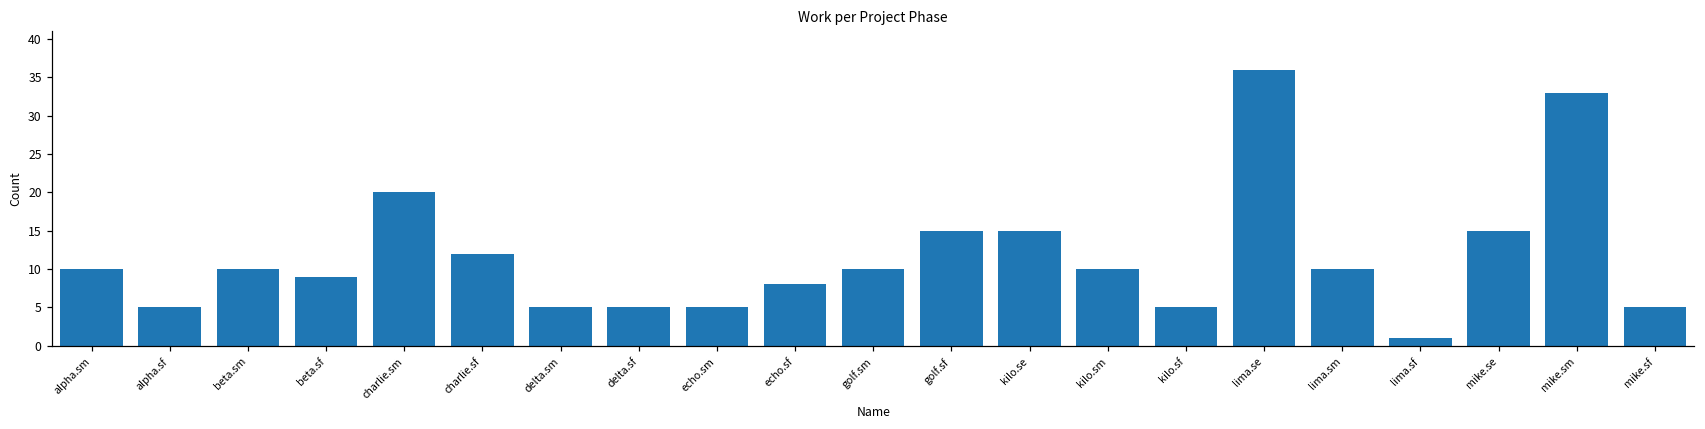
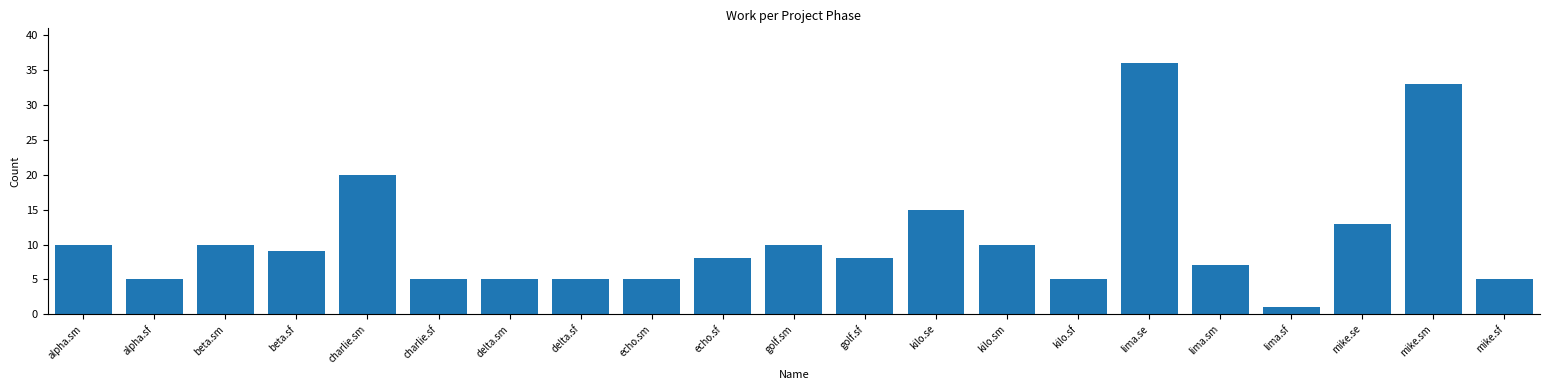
charlie.sf: 12 -> 5
golf.sf: 15 -> 8
lima.sm: 10 -> 7
mike.se: 15 -> 13
